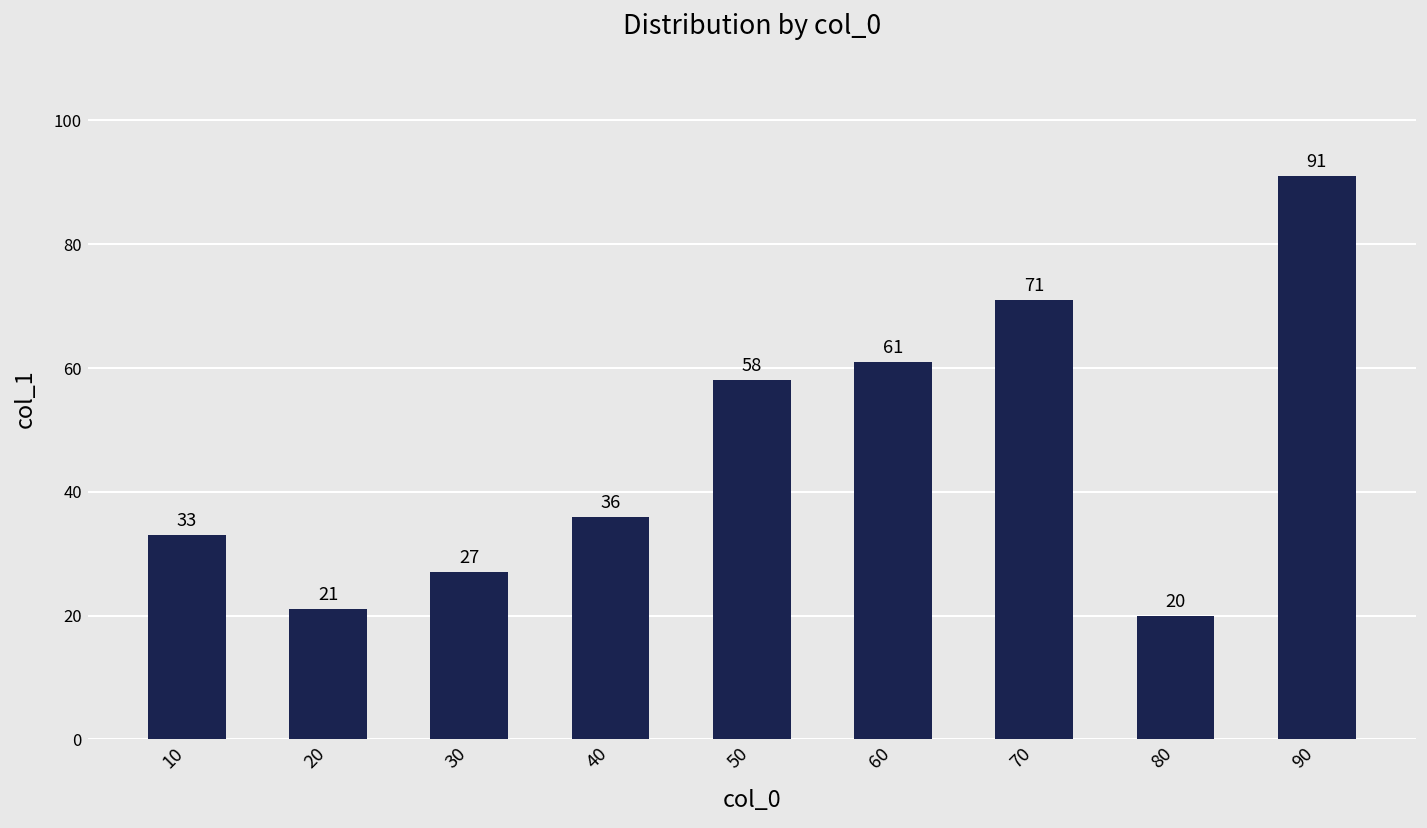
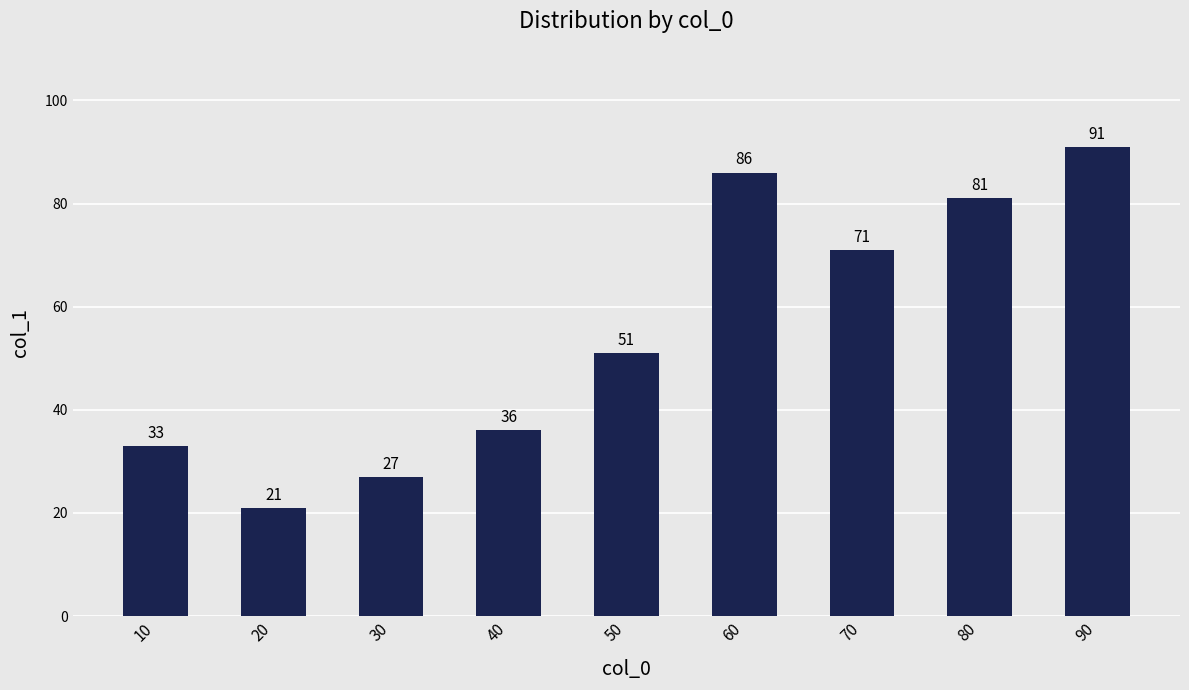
50: 58 -> 51
60: 61 -> 86
80: 20 -> 81
